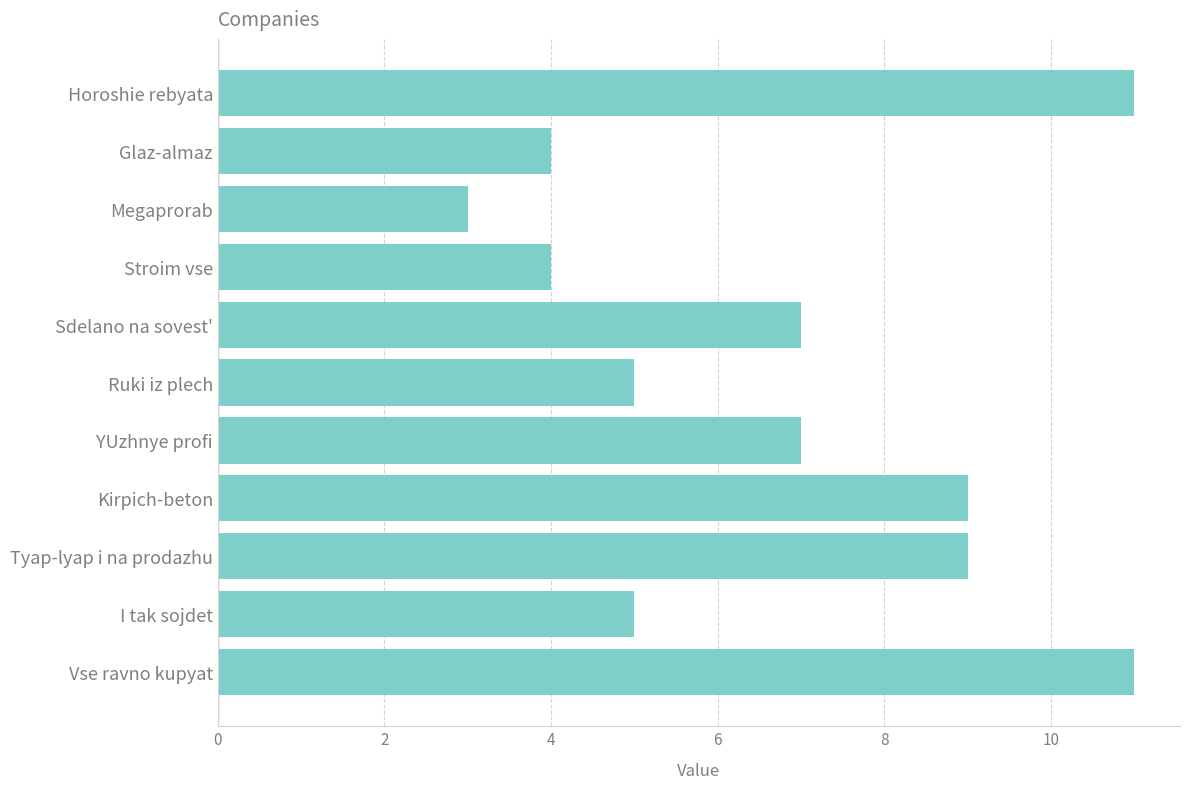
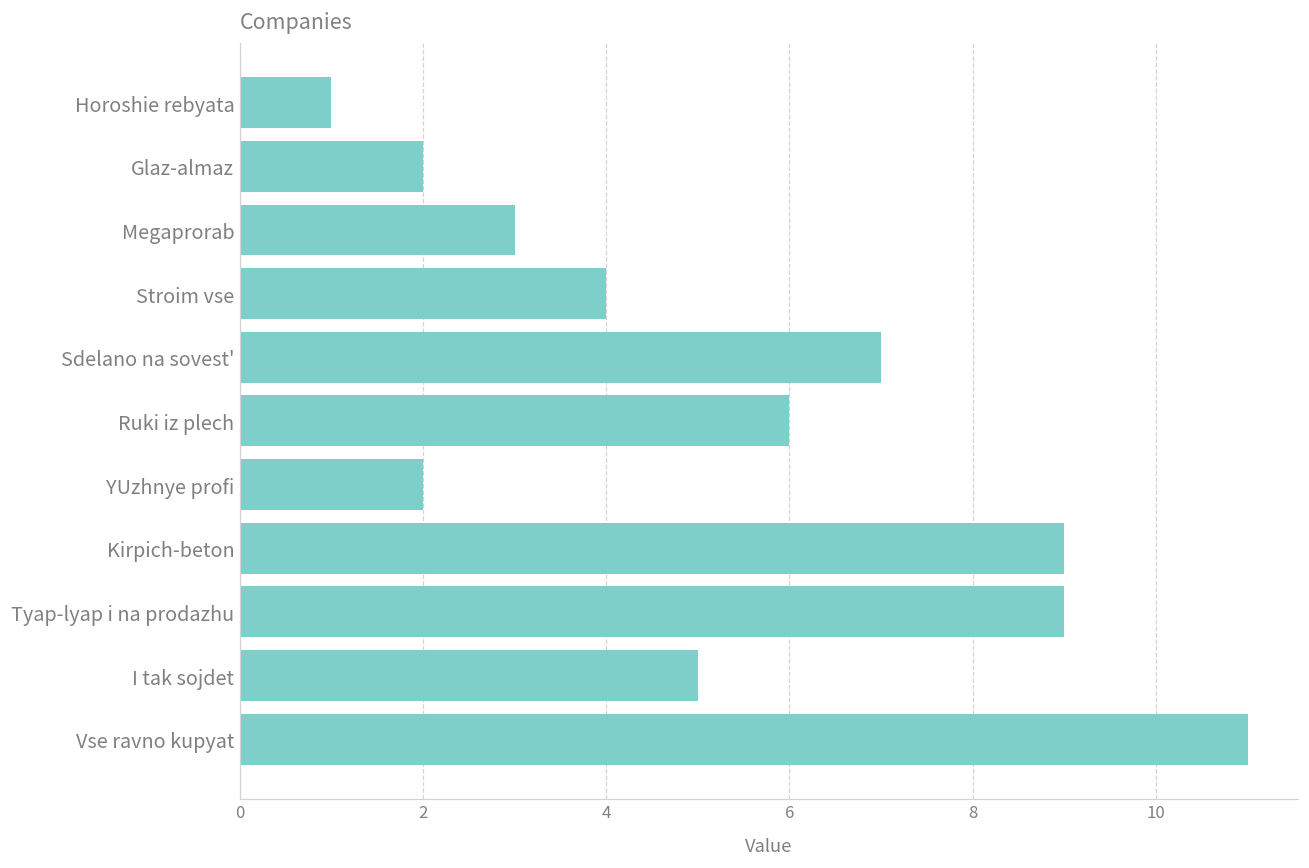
Horoshie rebyata: 11 -> 1
Glaz-almaz: 4 -> 2
Ruki iz plech: 5 -> 6
YUzhnye profi: 7 -> 2
